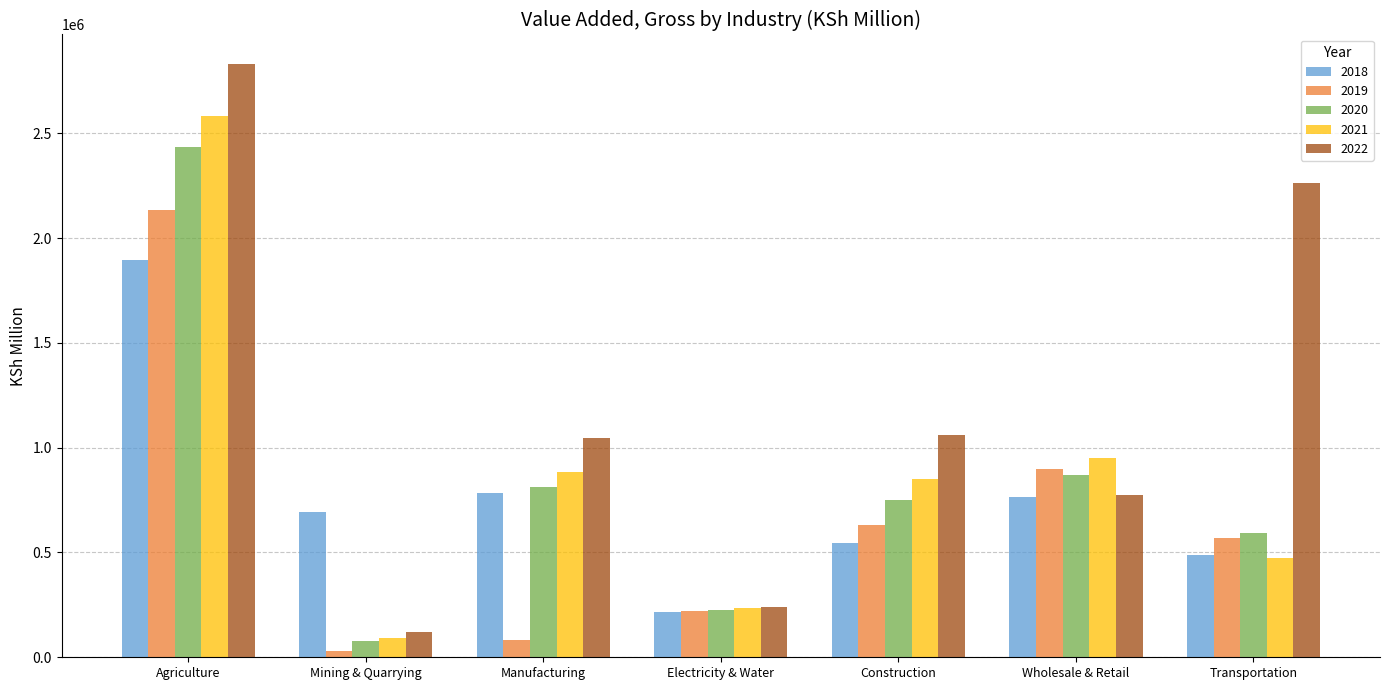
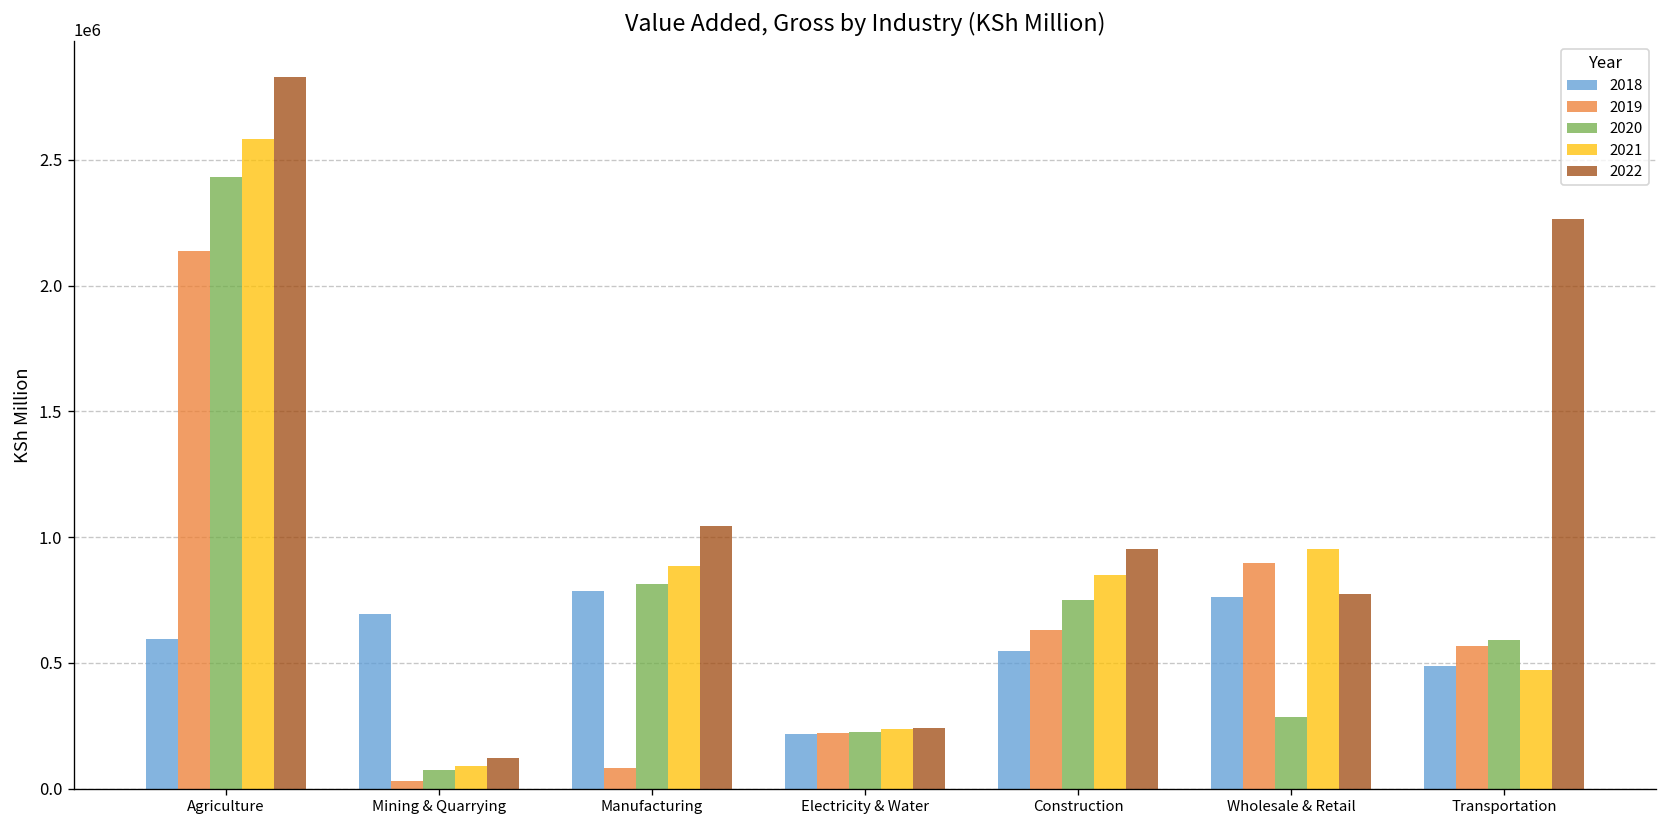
2018, Agriculture: 1900000 -> 600000
2022, Construction: 1060000 -> 950000
2020, Wholesale & Retail: 870000 -> 280000
